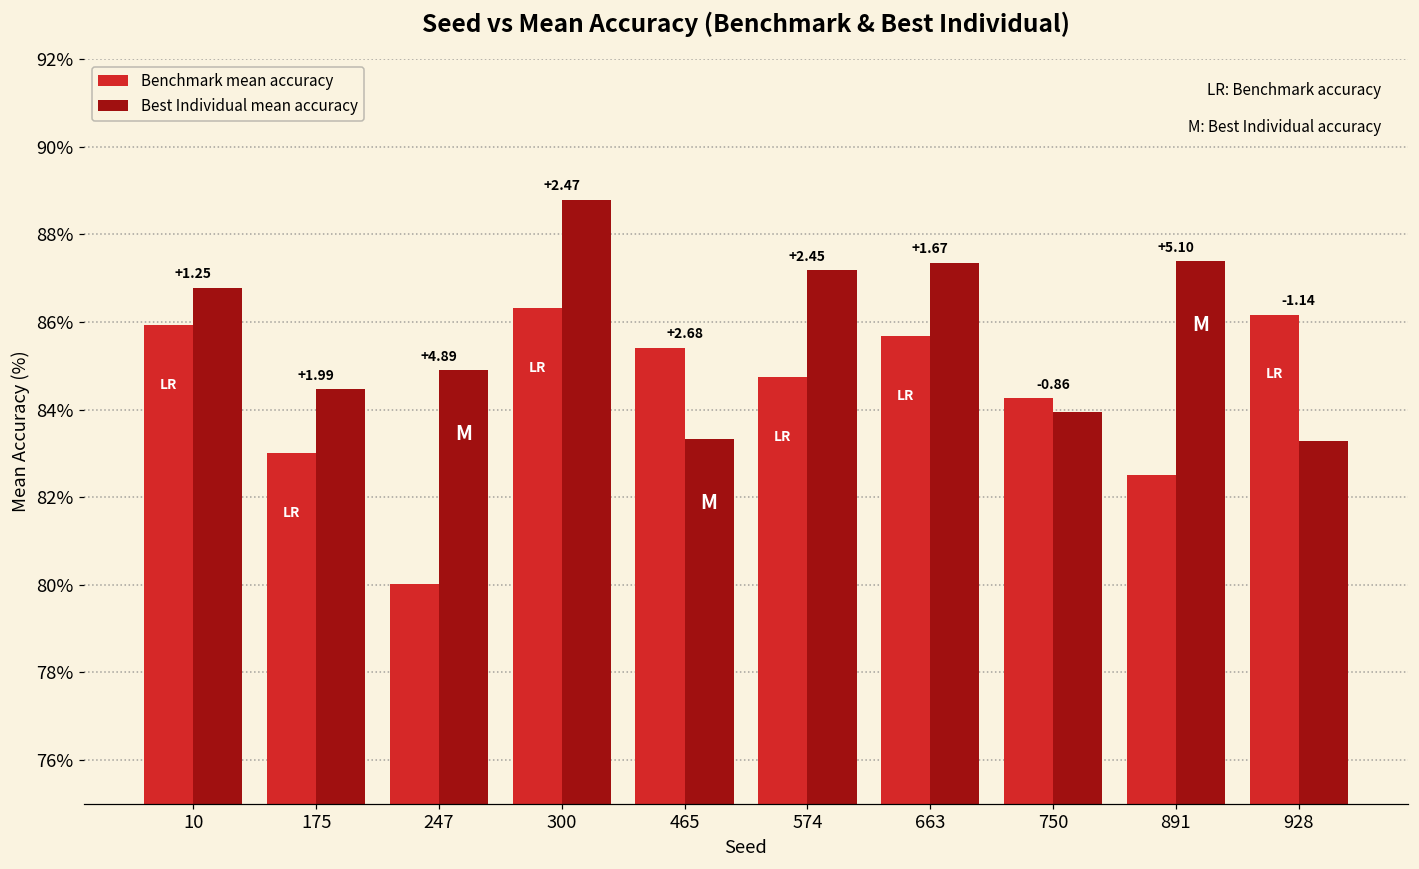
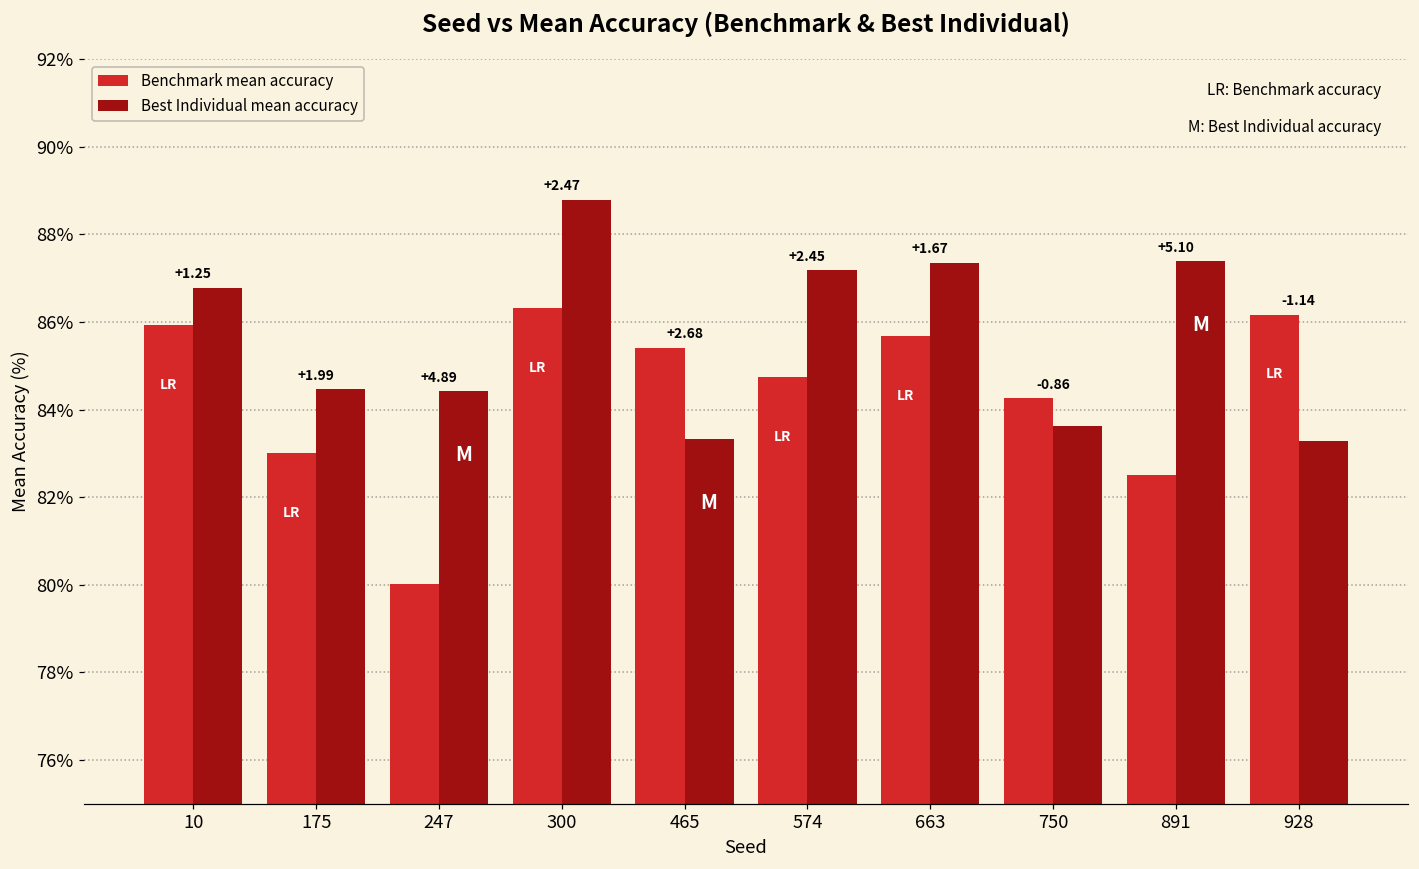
Best Individual mean accuracy, 247: 84.9% -> 84.4%
Best Individual mean accuracy, 750: 84.0% -> 83.6%
